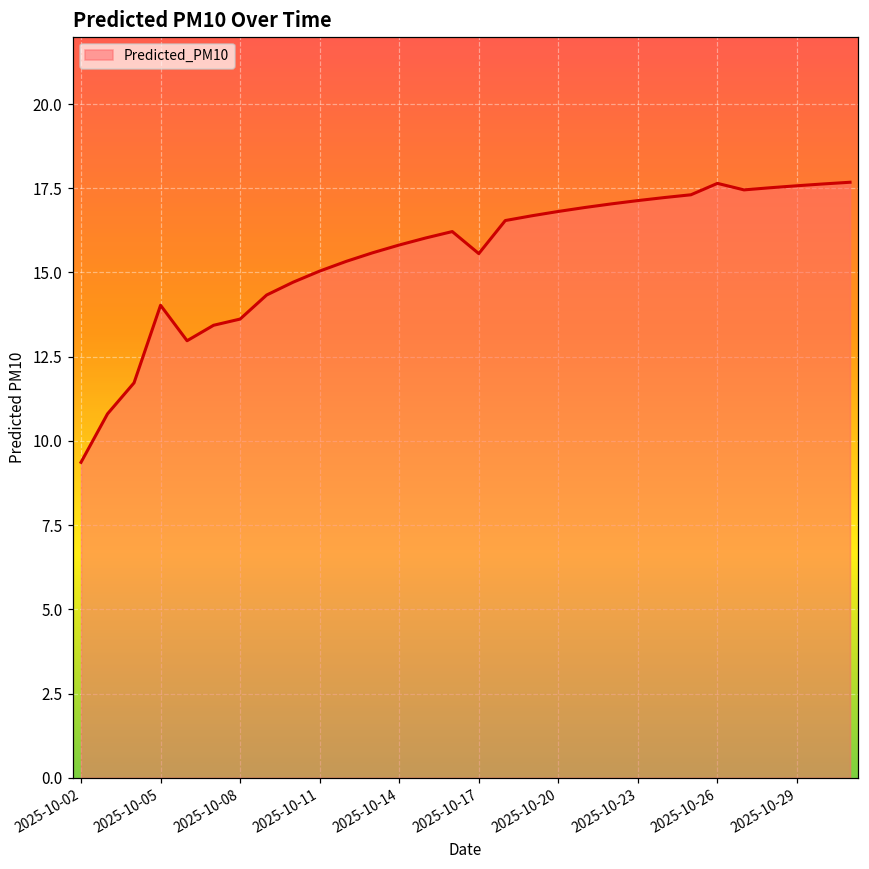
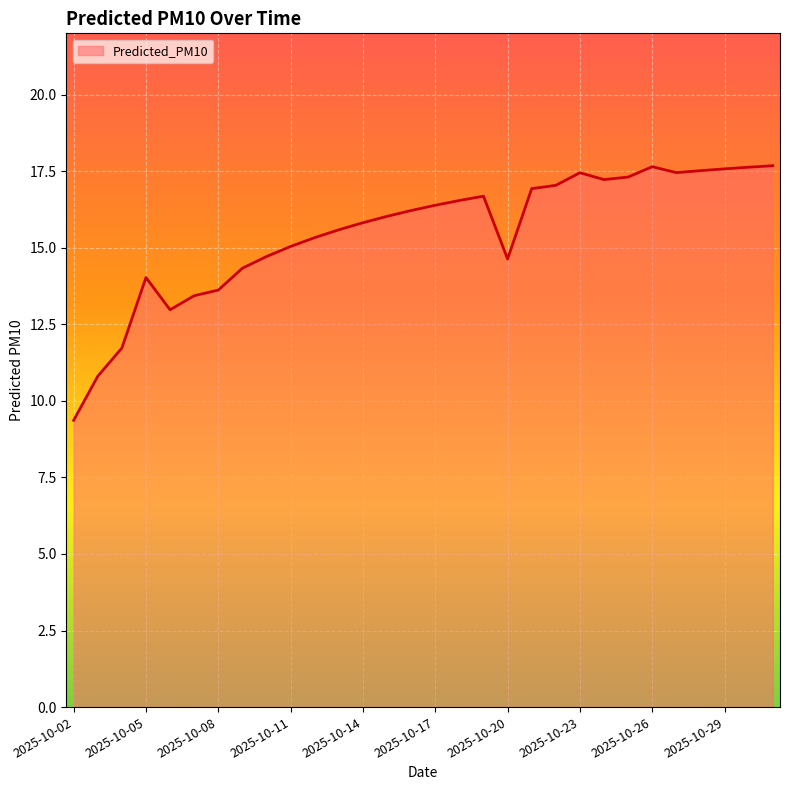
2025-10-17: 15.6 -> 16.4
2025-10-20: 16.8 -> 14.6
2025-10-23: 17.1 -> 17.4
